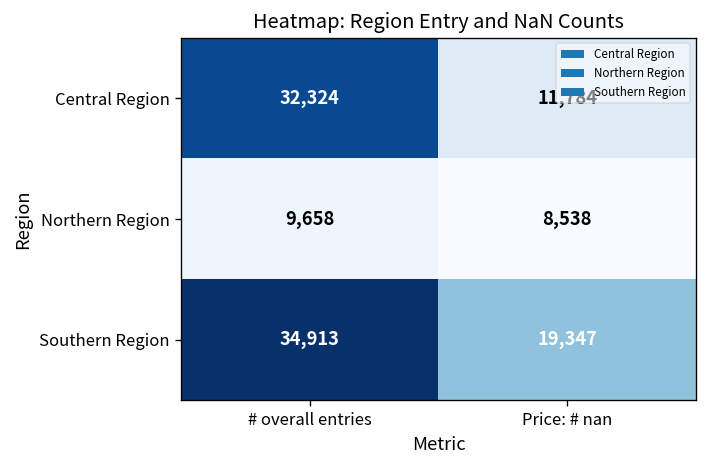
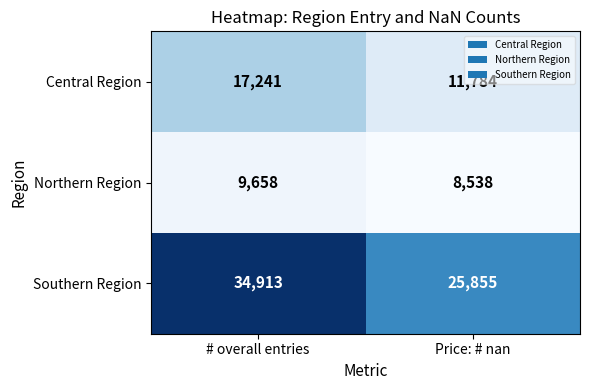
Central Region, # overall entries: 32,324 -> 17,241
Southern Region, Price: # nan: 19,347 -> 25,855
